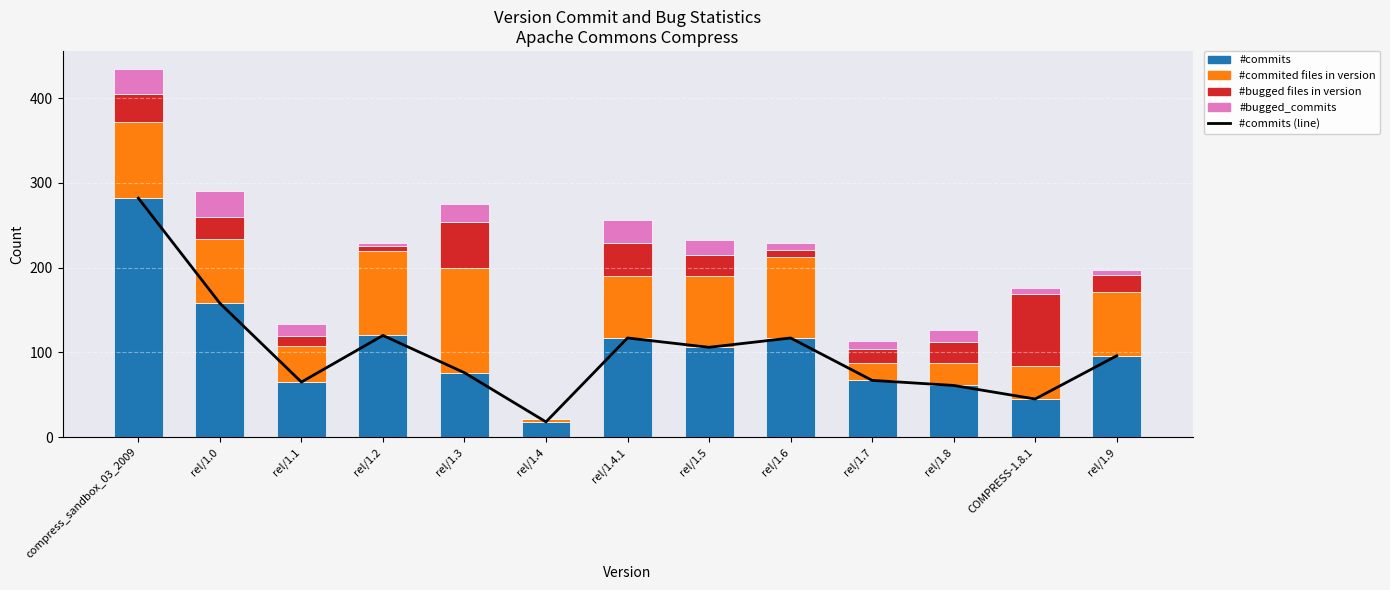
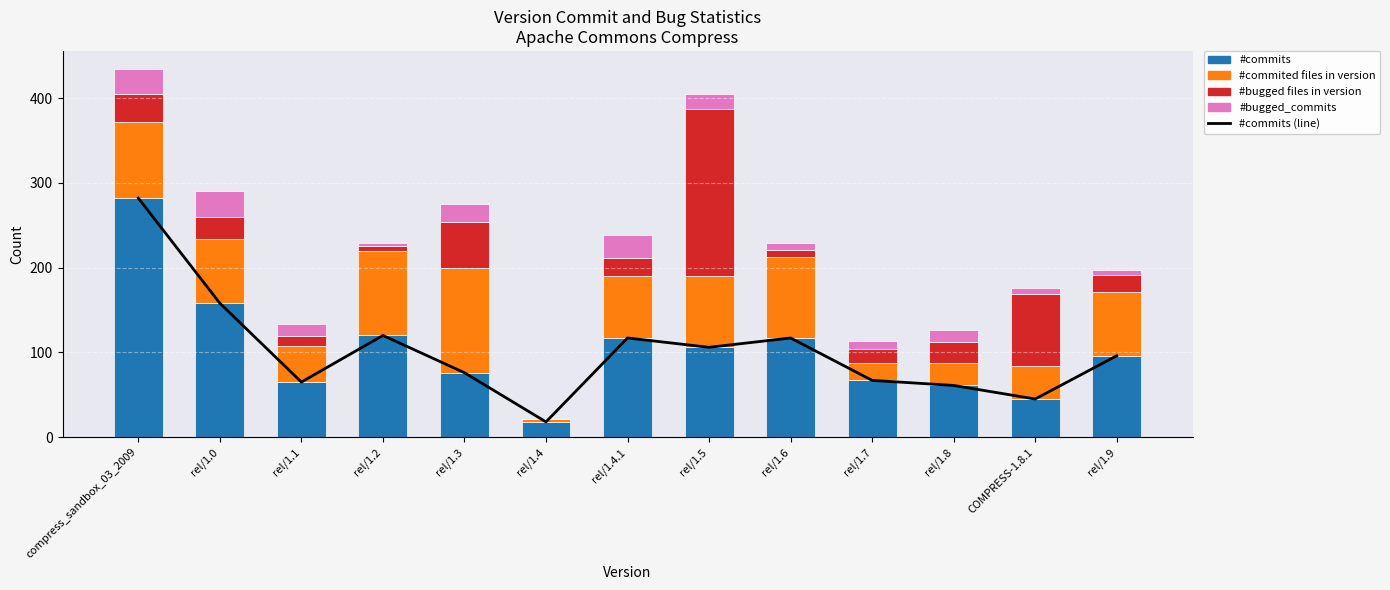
#bugged files in version, rel/1.4.1: 40 -> 20
#bugged files in version, rel/1.5: 30 -> 200
